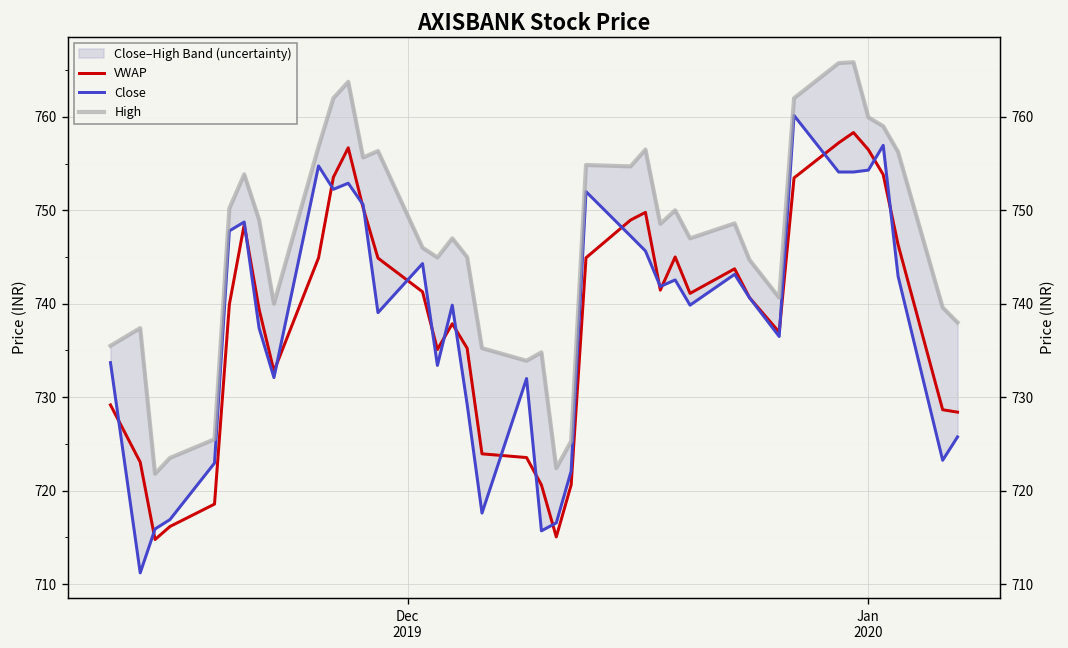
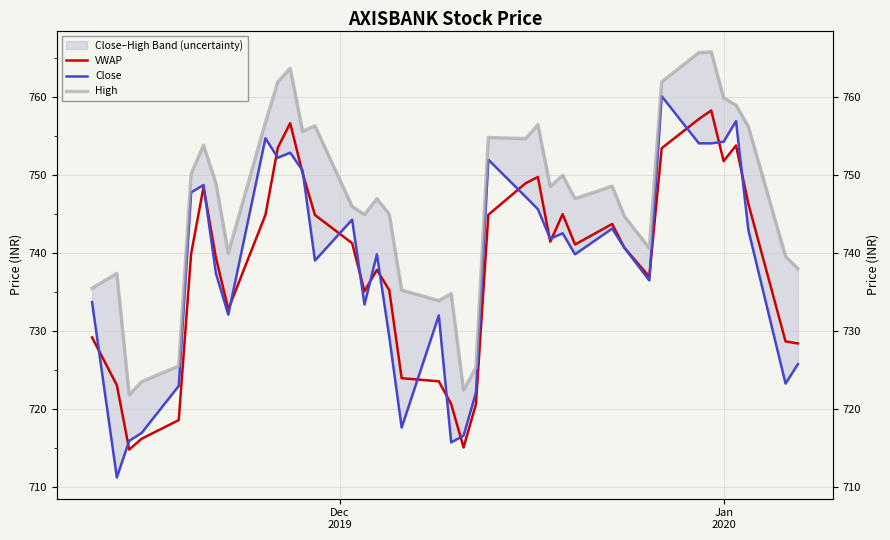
VWAP, Jan 2020: 756 -> 752
